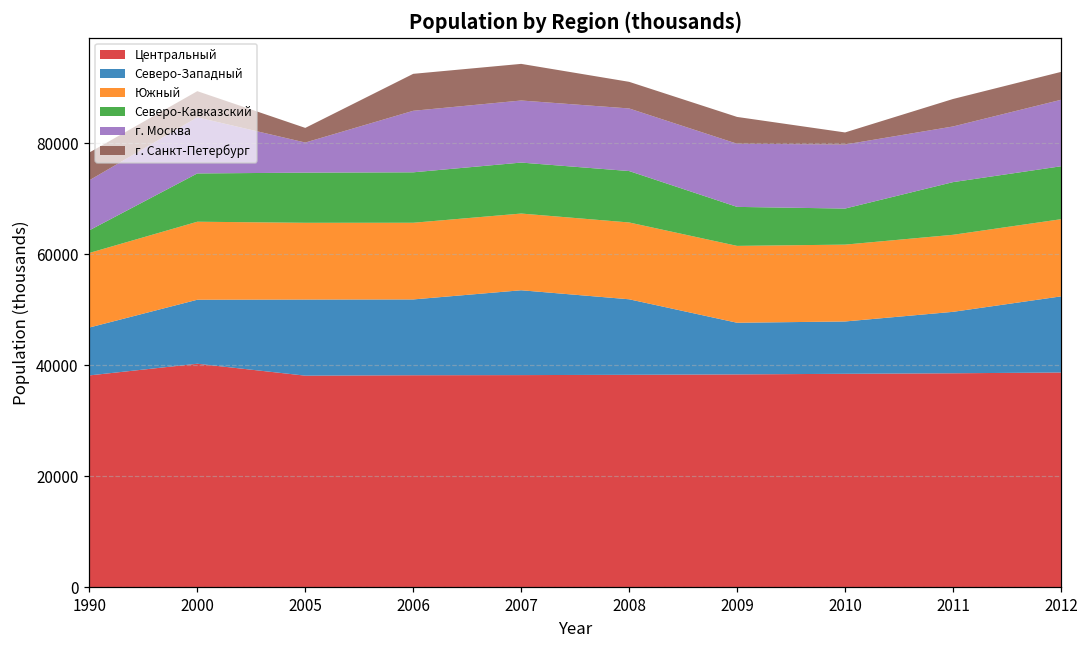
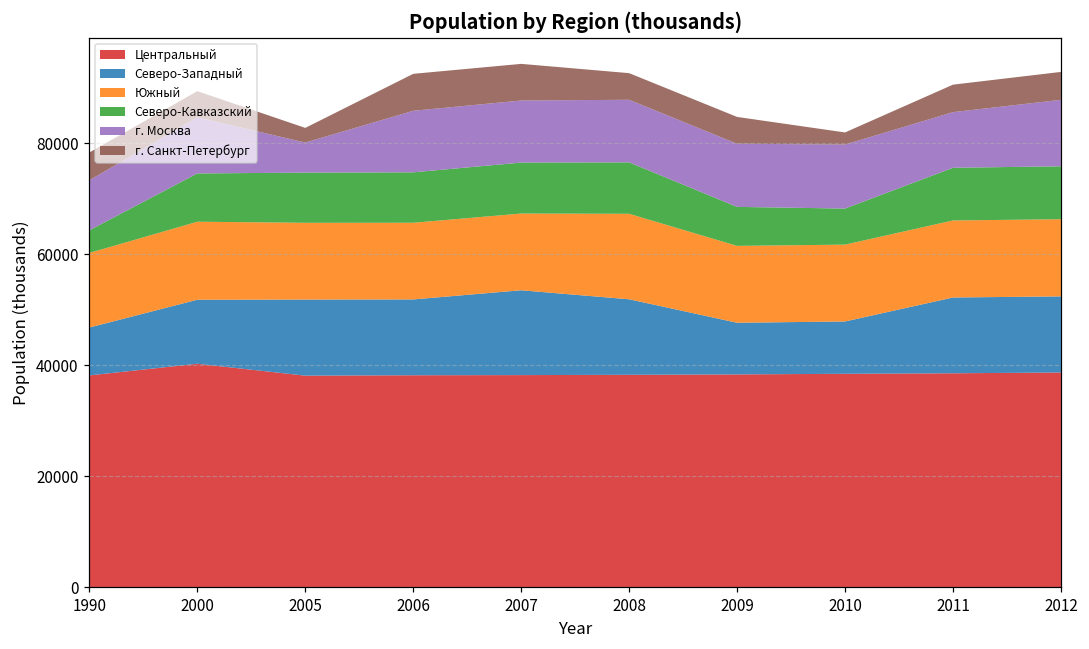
Южный, 2008: 14000 -> 15000
Северо-Западный, 2011: 11000 -> 14000
